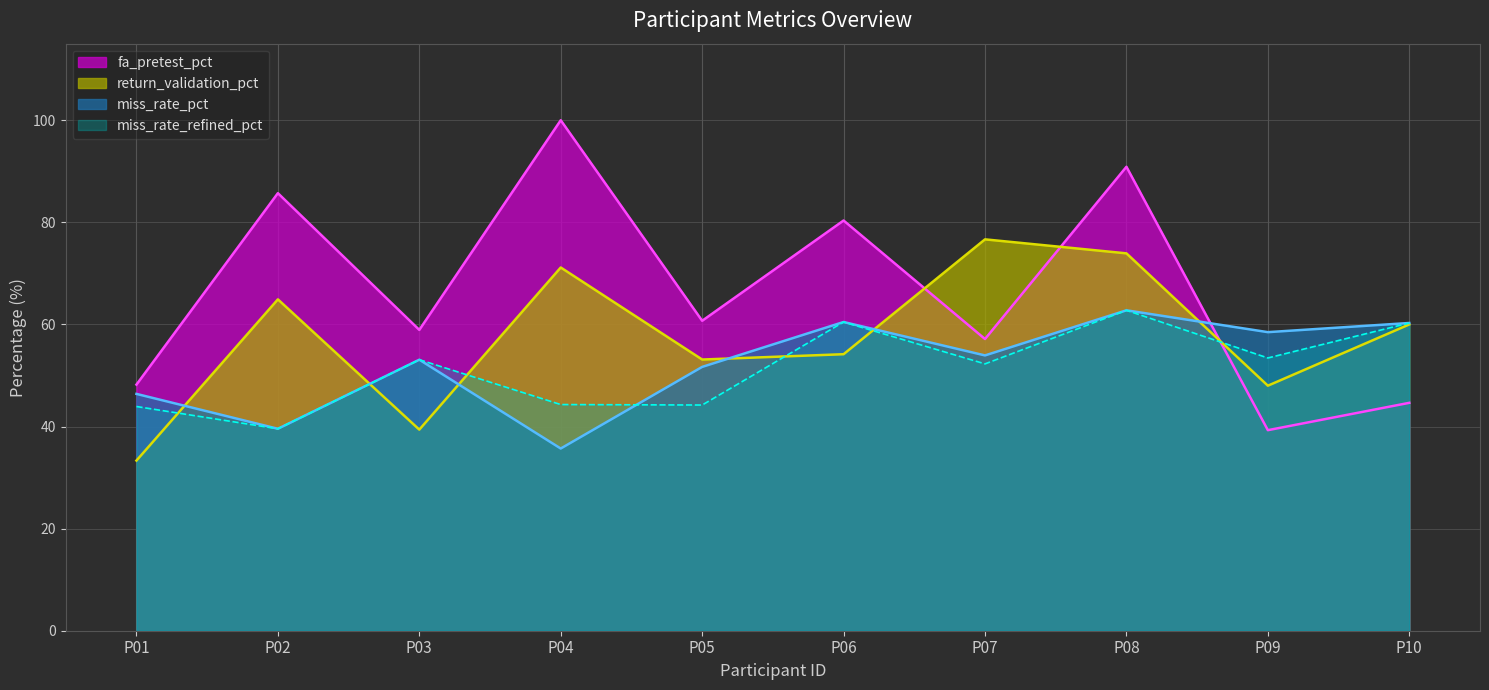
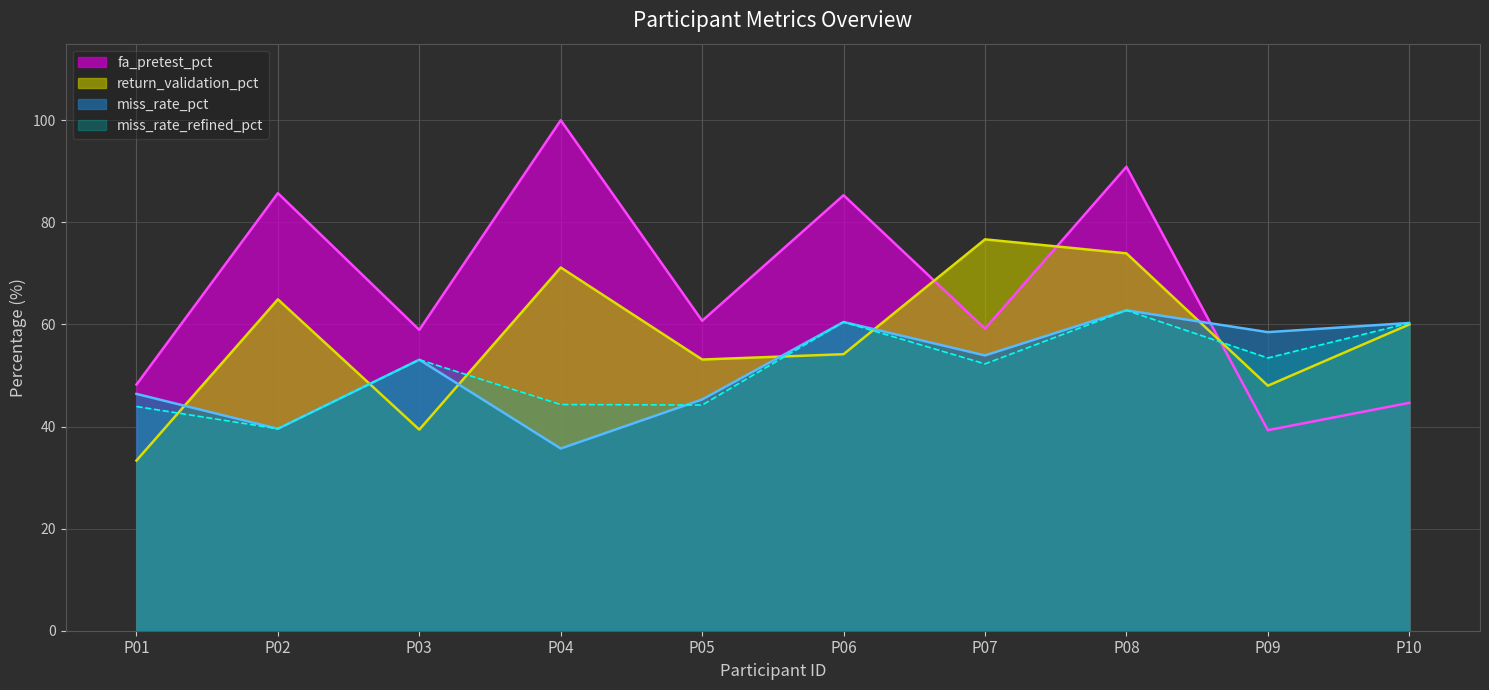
miss_rate_pct, P05: 52 -> 45
fa_pretest_pct, P06: 80 -> 85
fa_pretest_pct, P07: 57 -> 59
